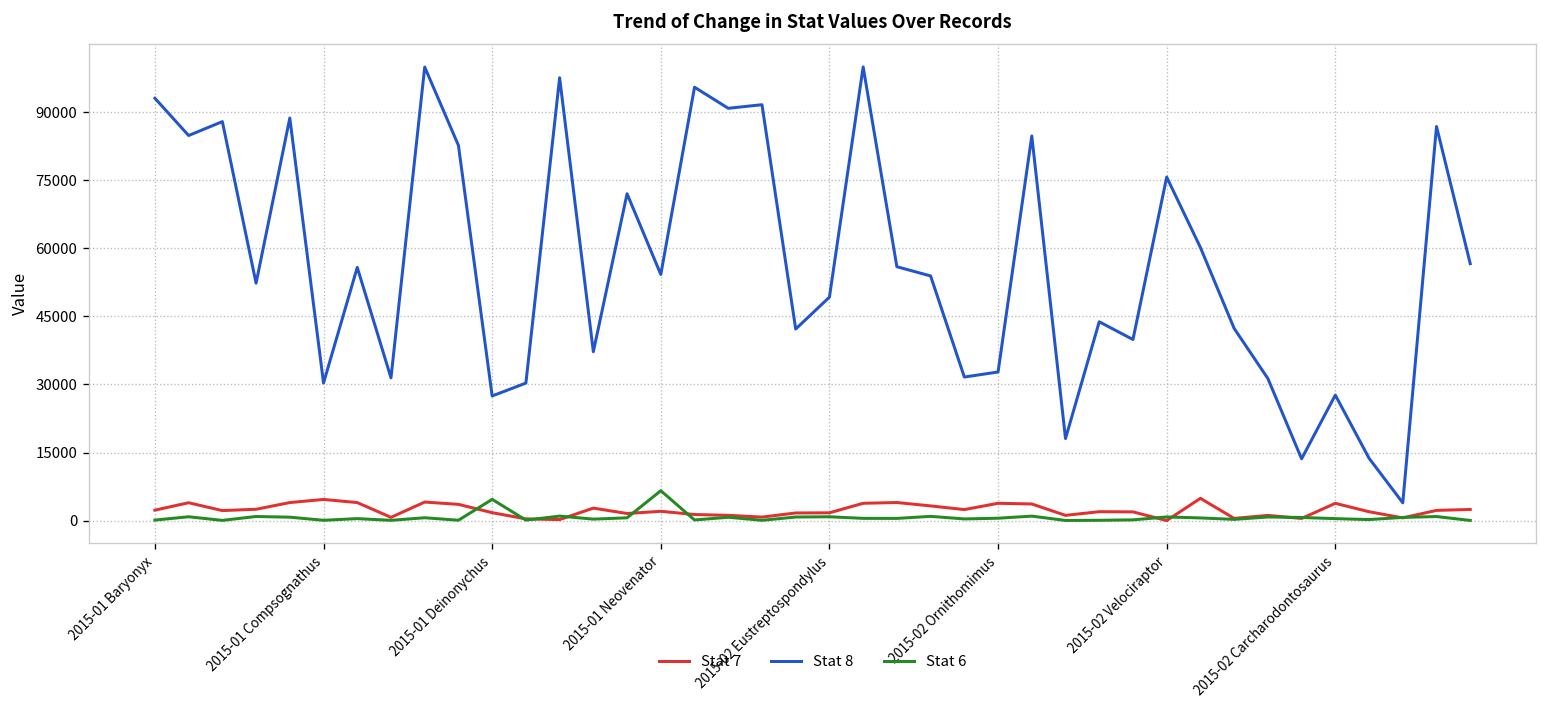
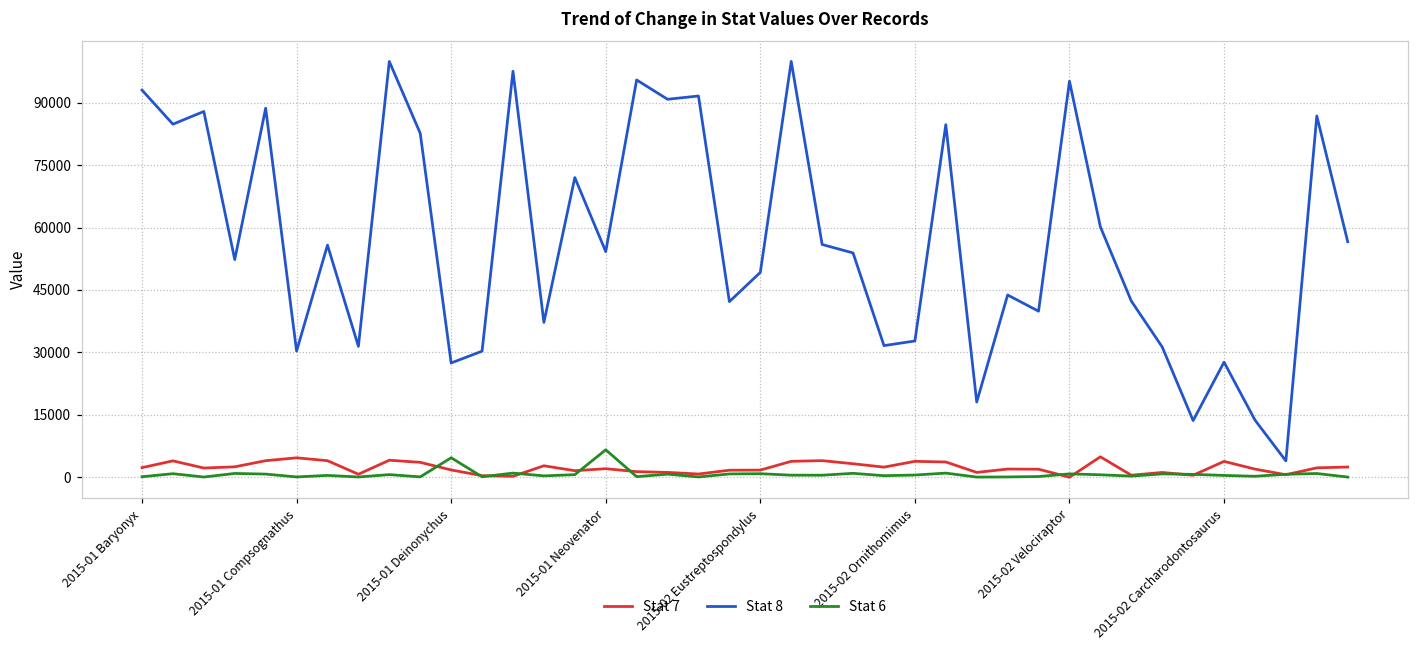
Stat 8, 2015-02 Velociraptor: 76000 -> 95000
